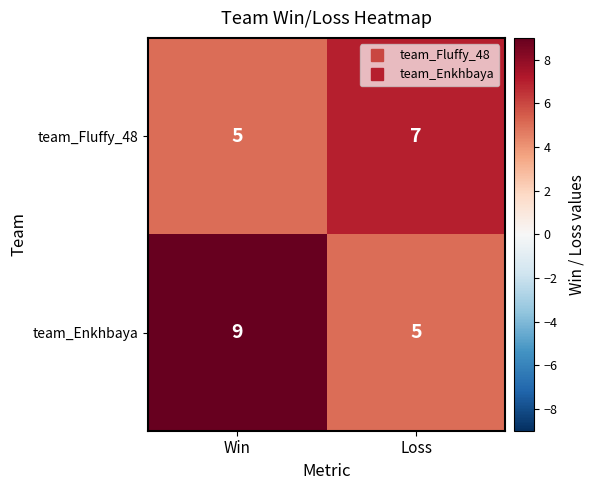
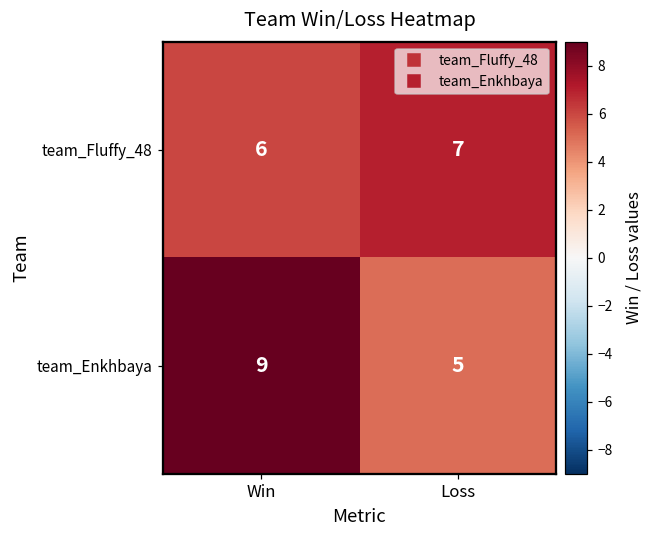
team_Fluffy_48, Win: 5 -> 6
